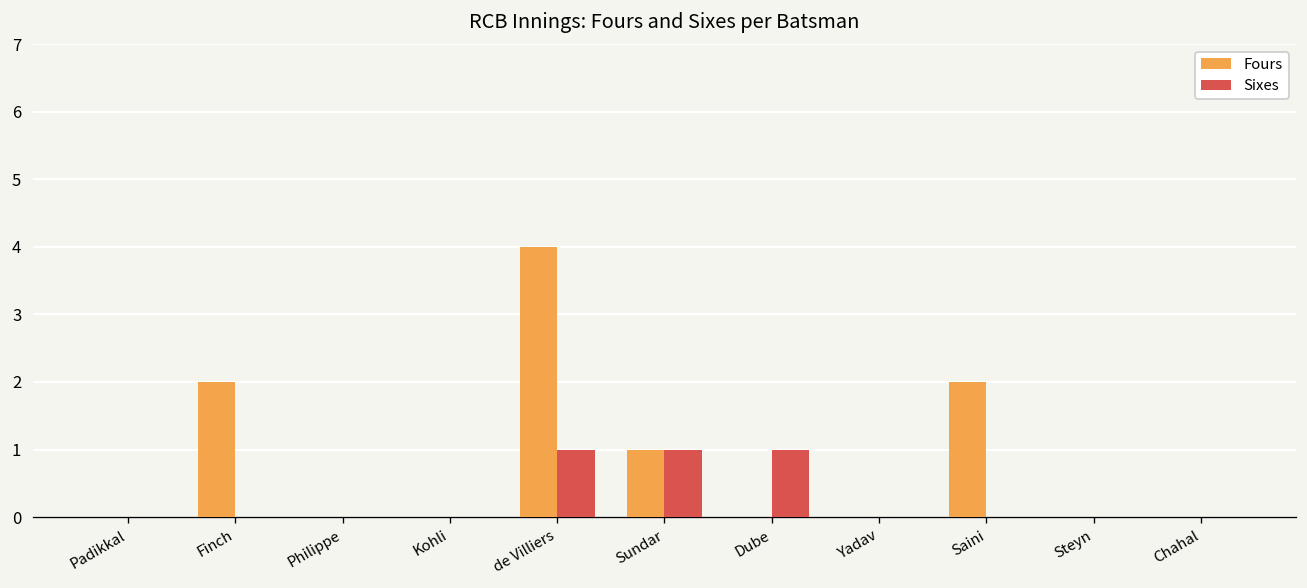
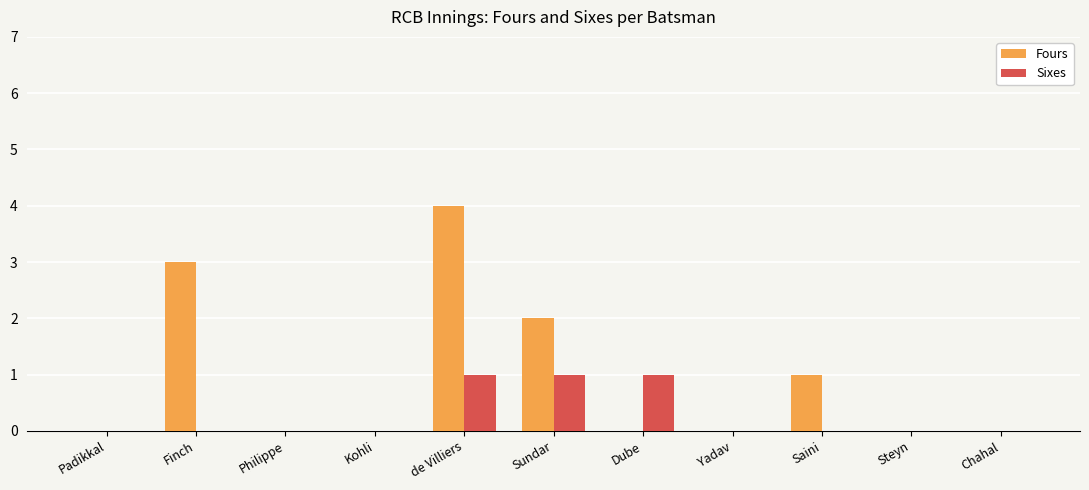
Fours, Finch: 2 -> 3
Fours, Sundar: 1 -> 2
Fours, Saini: 2 -> 1
